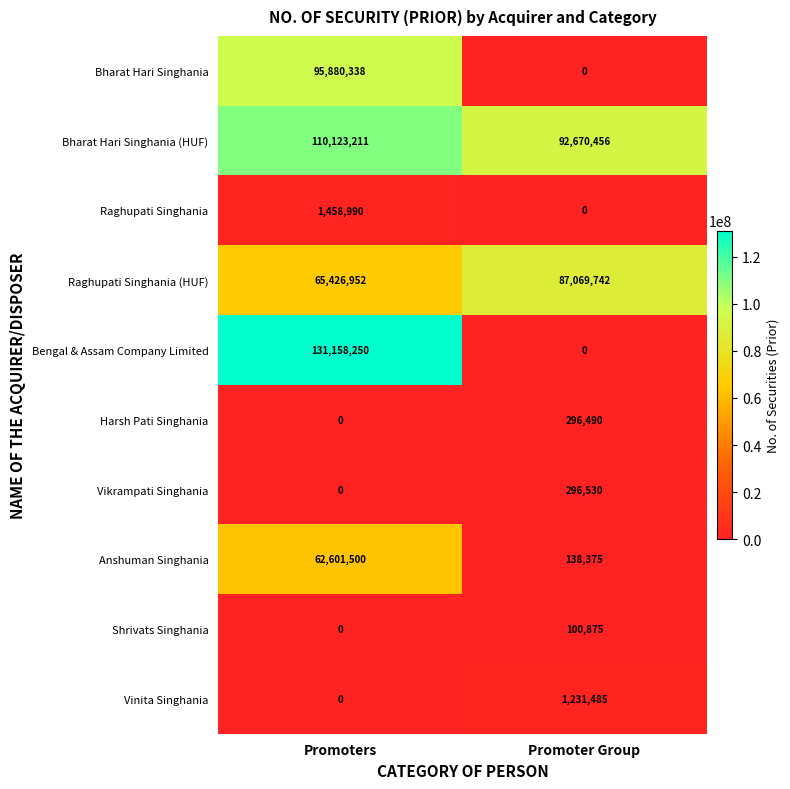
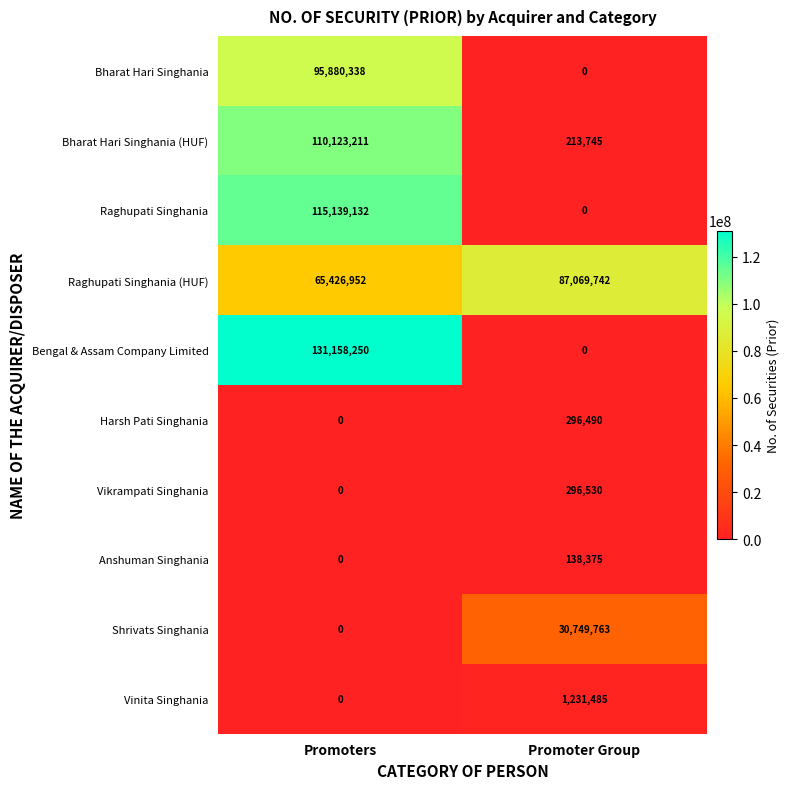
Bharat Hari Singhania (HUF), Promoter Group: 92,670,456 -> 213,745
Raghupati Singhania, Promoters: 1,458,990 -> 115,139,132
Anshuman Singhania, Promoters: 62,601,500 -> 0
Shrivats Singhania, Promoter Group: 100,875 -> 30,749,763
